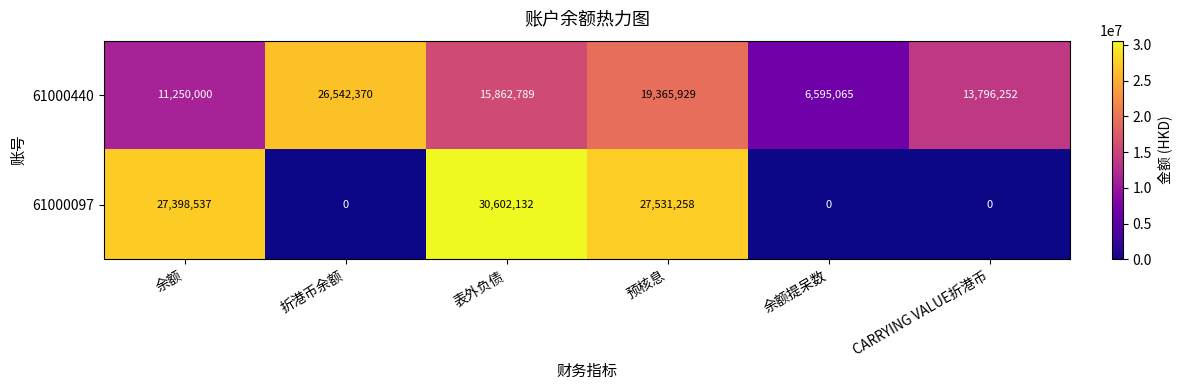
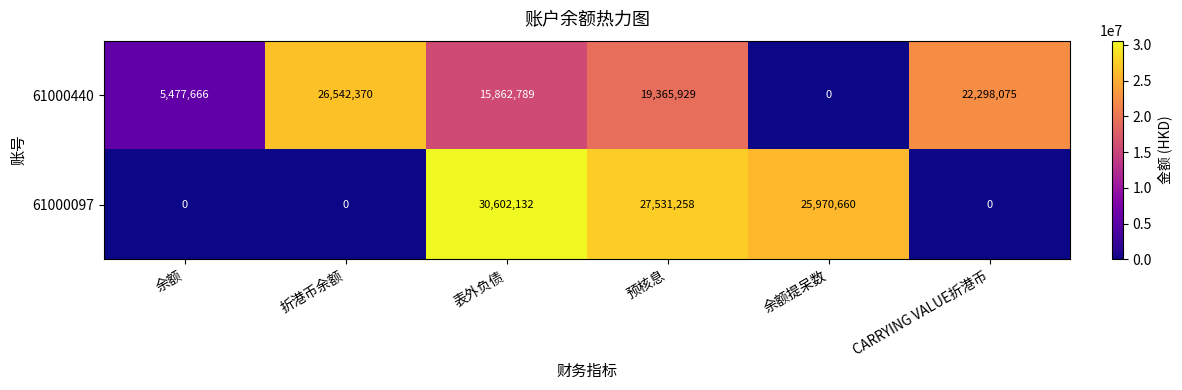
61000440, 余额: 11,250,000 -> 5,477,666
61000440, 余额提呆数: 6,595,065 -> 0
61000440, CARRYING VALUE折港币: 13,796,252 -> 22,298,075
61000097, 余额: 27,398,537 -> 0
61000097, 余额提呆数: 0 -> 25,970,660
